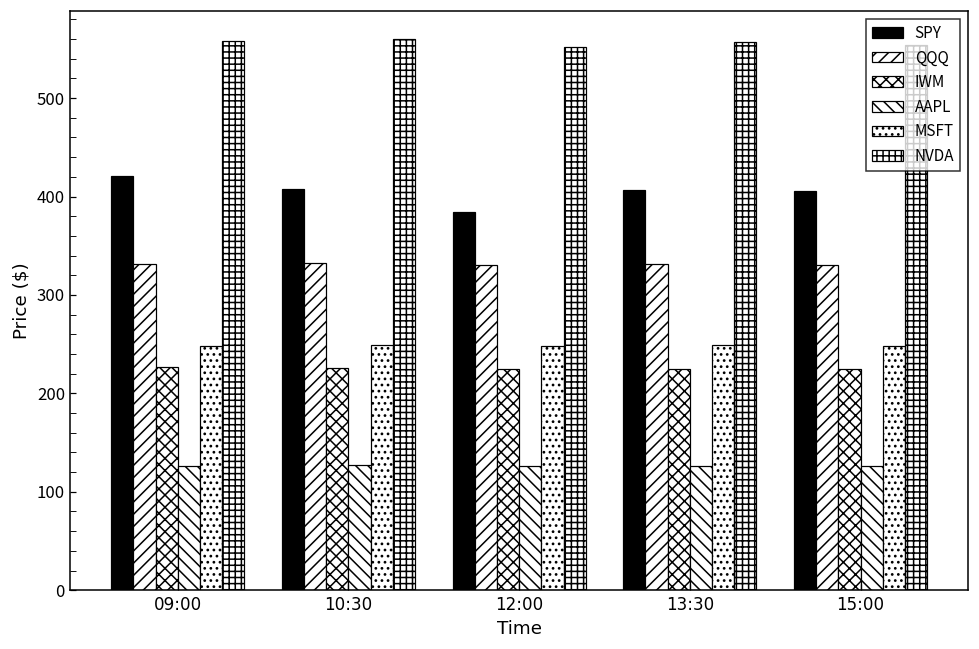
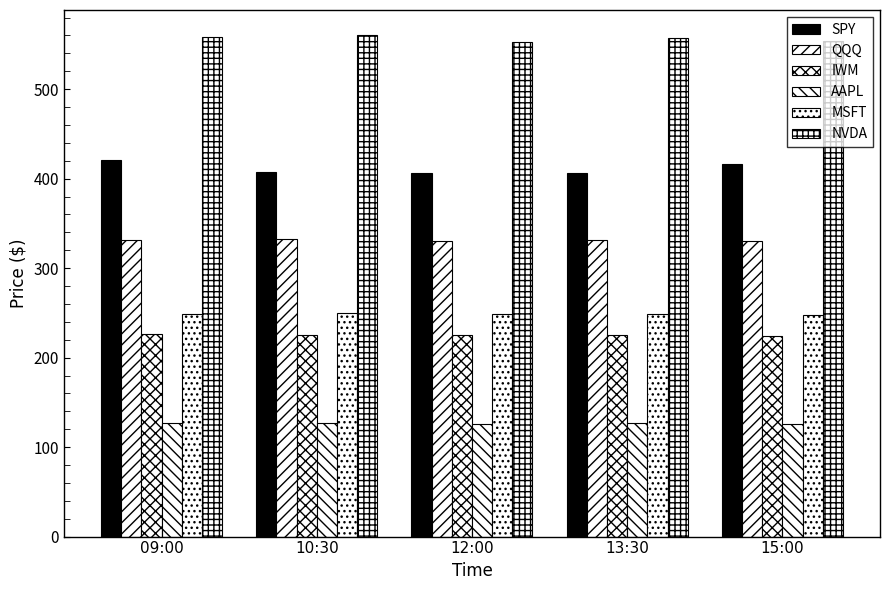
SPY, 12:00: 380 -> 410
SPY, 15:00: 410 -> 420
